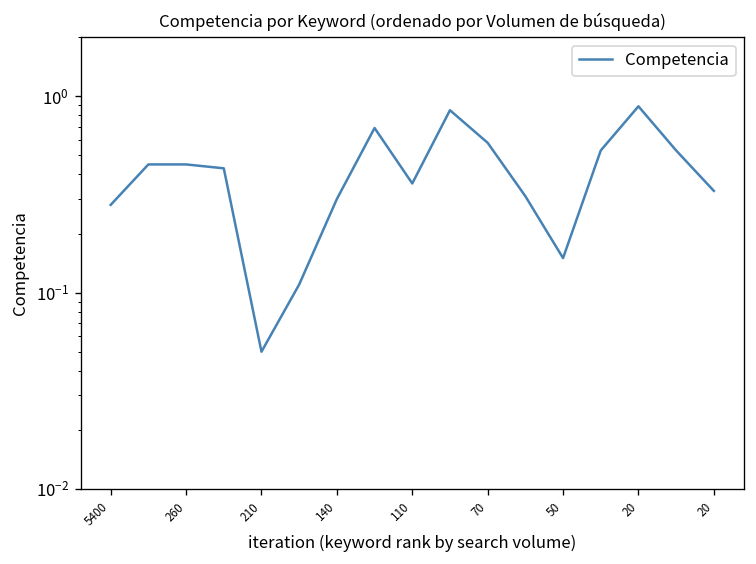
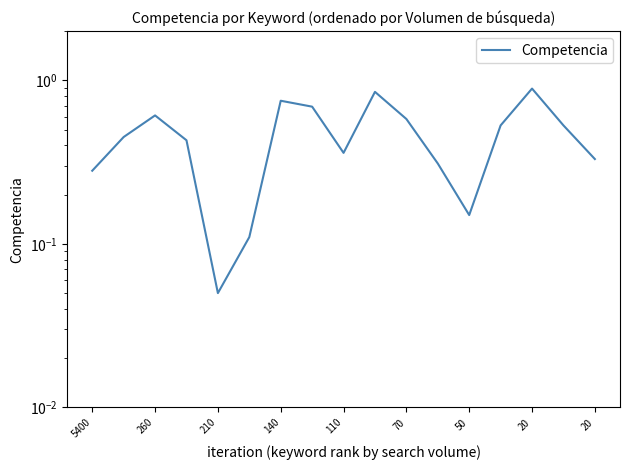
260: 0.45 -> 0.61
140: 0.30 -> 0.8
